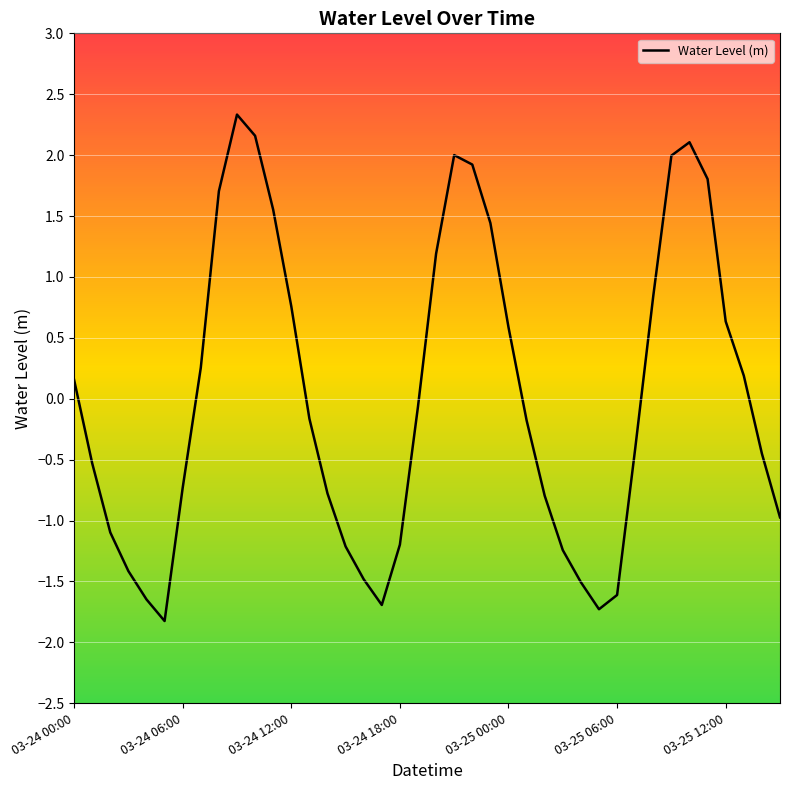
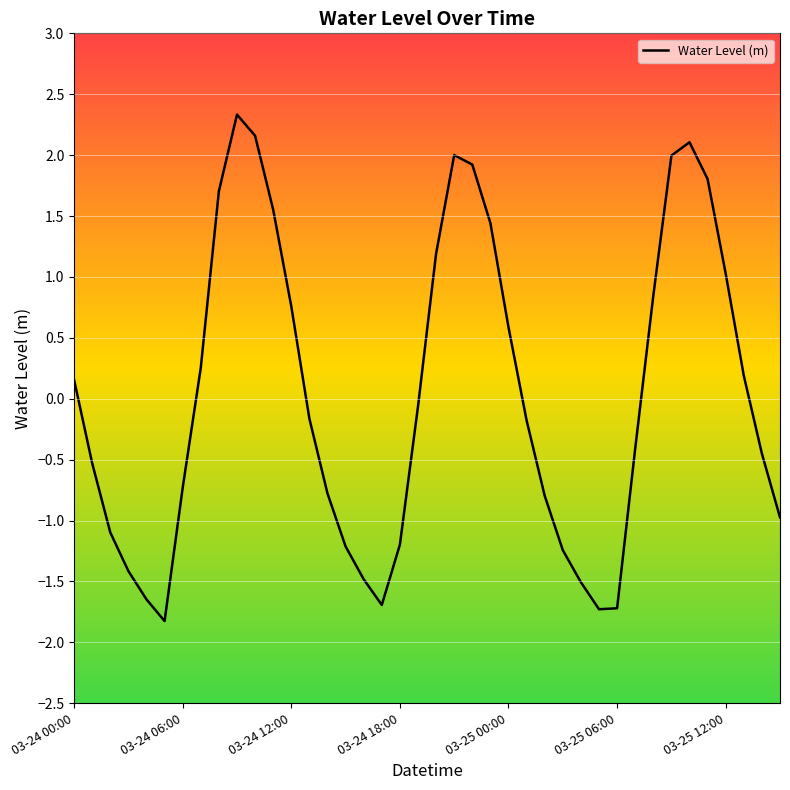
03-25 06:00: -1.61 -> -1.72
03-25 12:00: 0.63 -> 1.03
